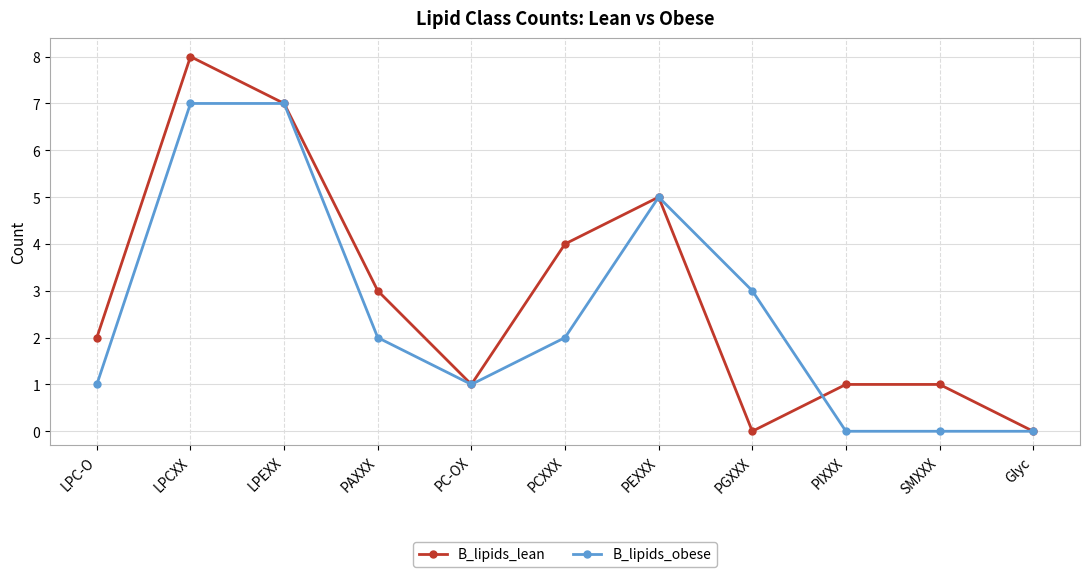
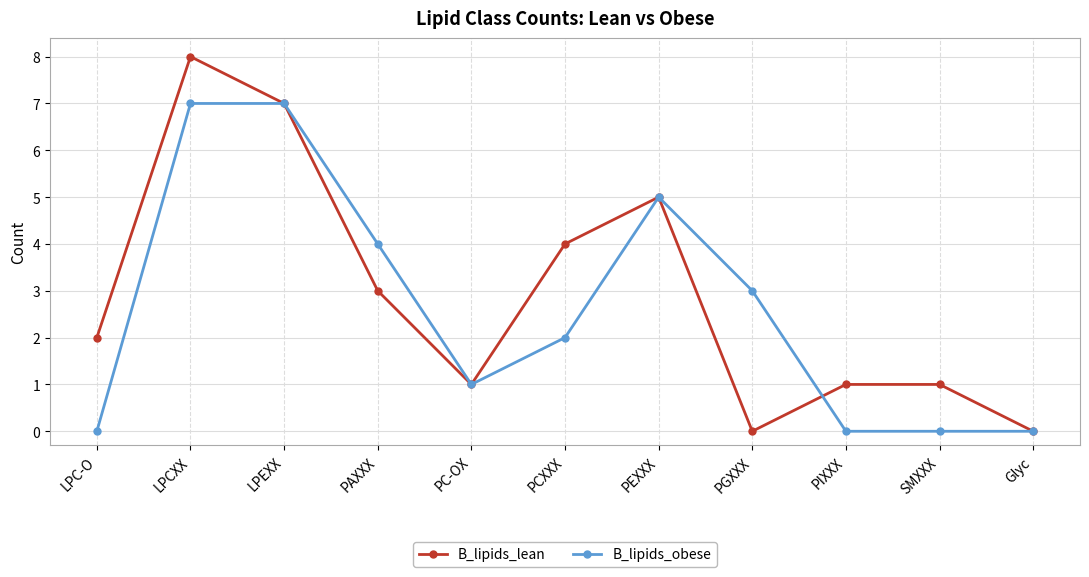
B_lipids_obese, LPC-O: 1 -> 0
B_lipids_obese, PAXXX: 2 -> 4
